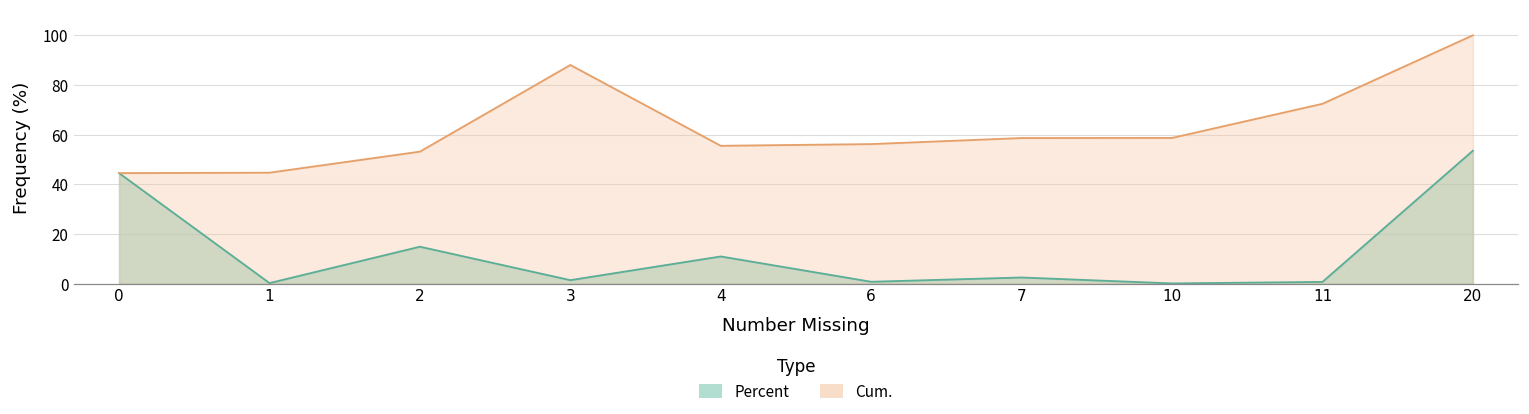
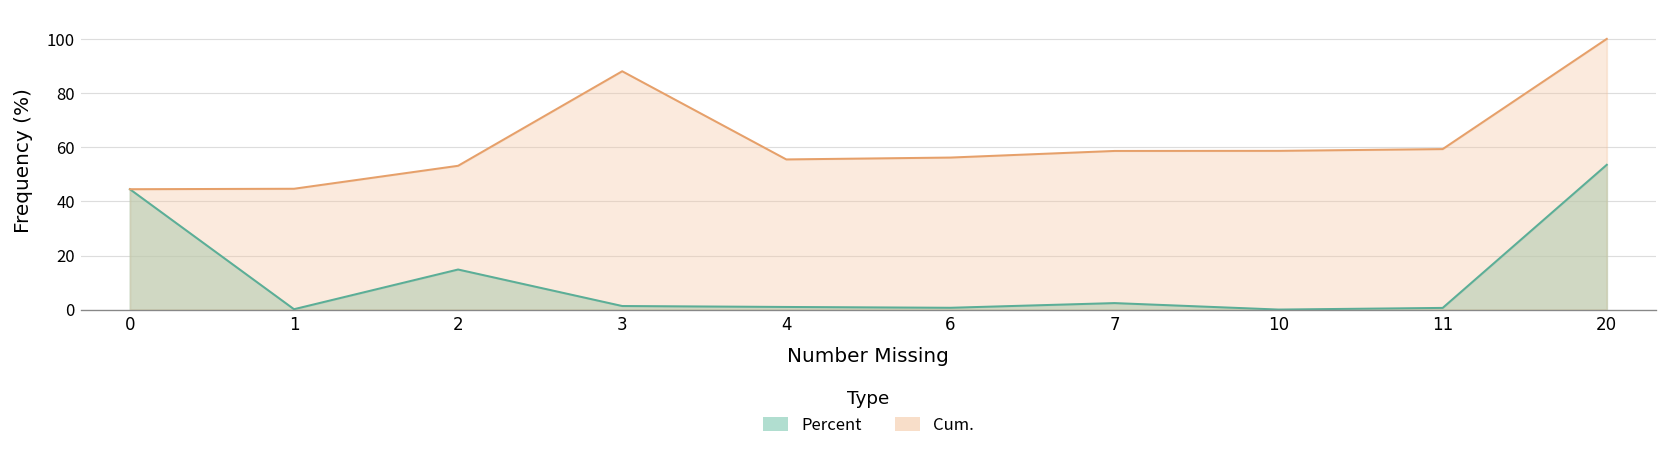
Percent, 4: 11 -> 1
Cum., 11: 72 -> 59
